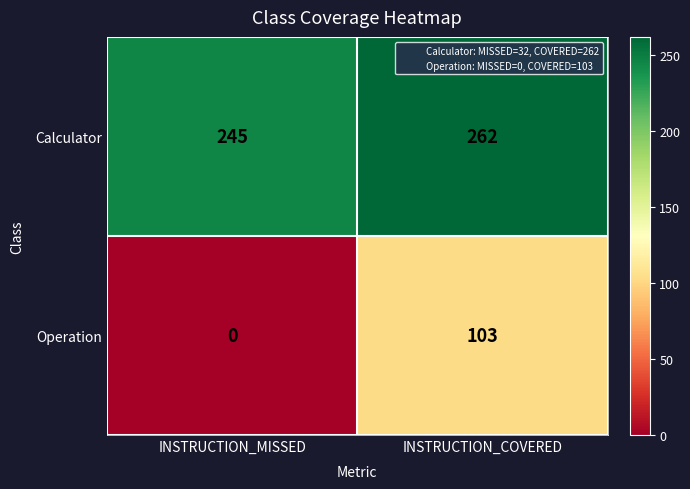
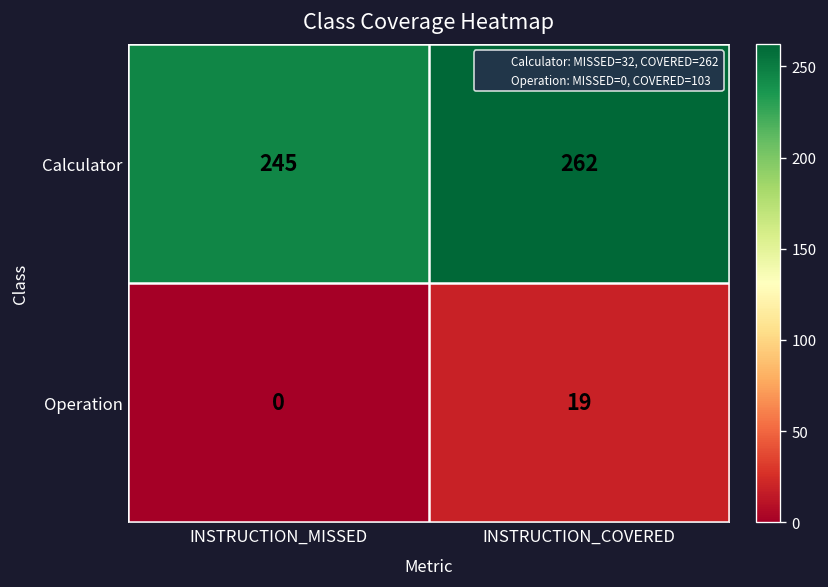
Operation, INSTRUCTION_COVERED: 103 -> 19
